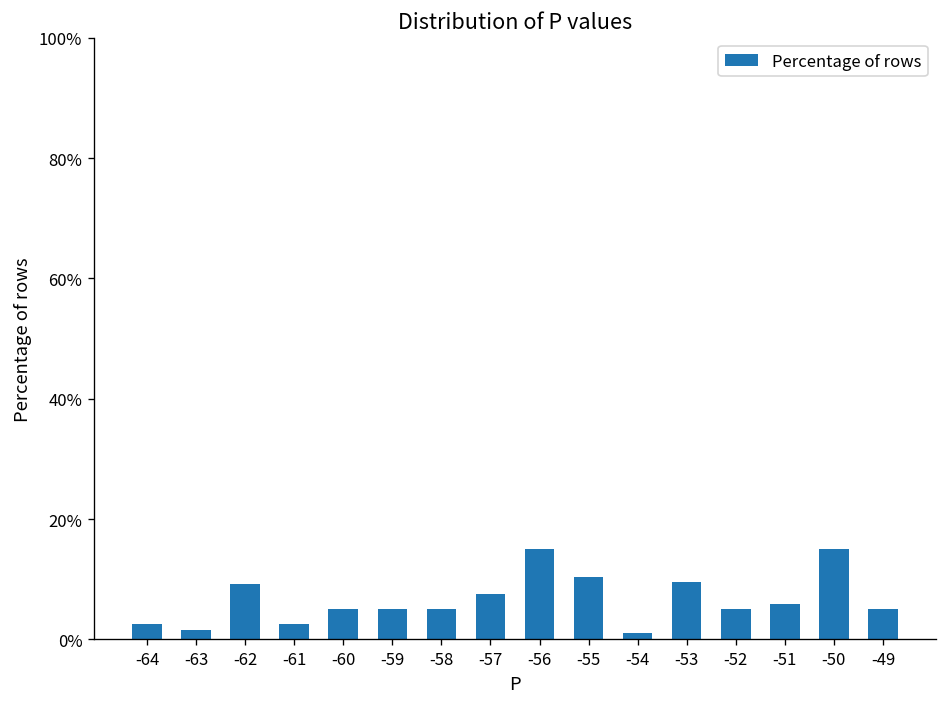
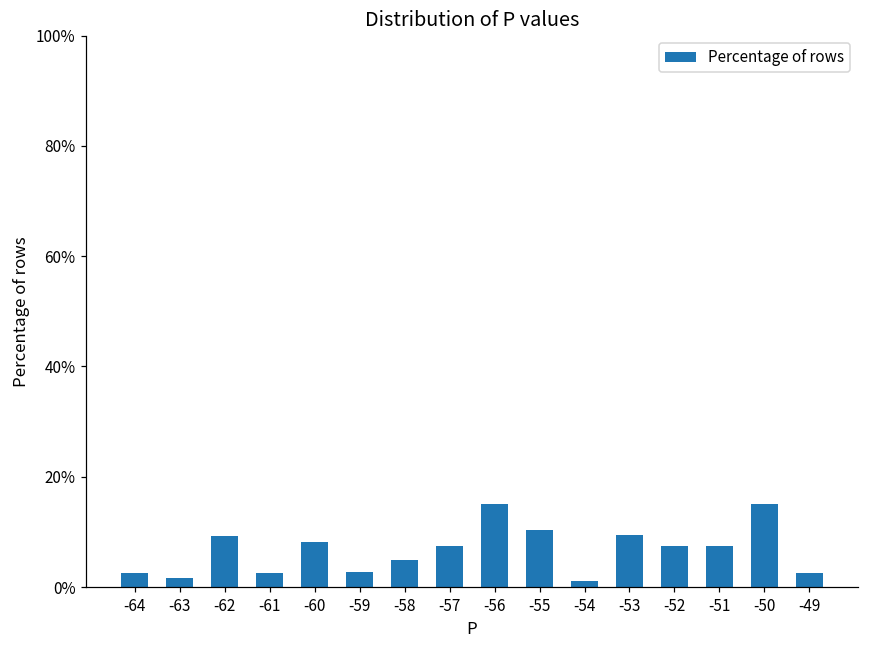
-60: 5% -> 8%
-59: 5% -> 3%
-52: 5% -> 8%
-51: 6% -> 8%
-49: 5% -> 3%
